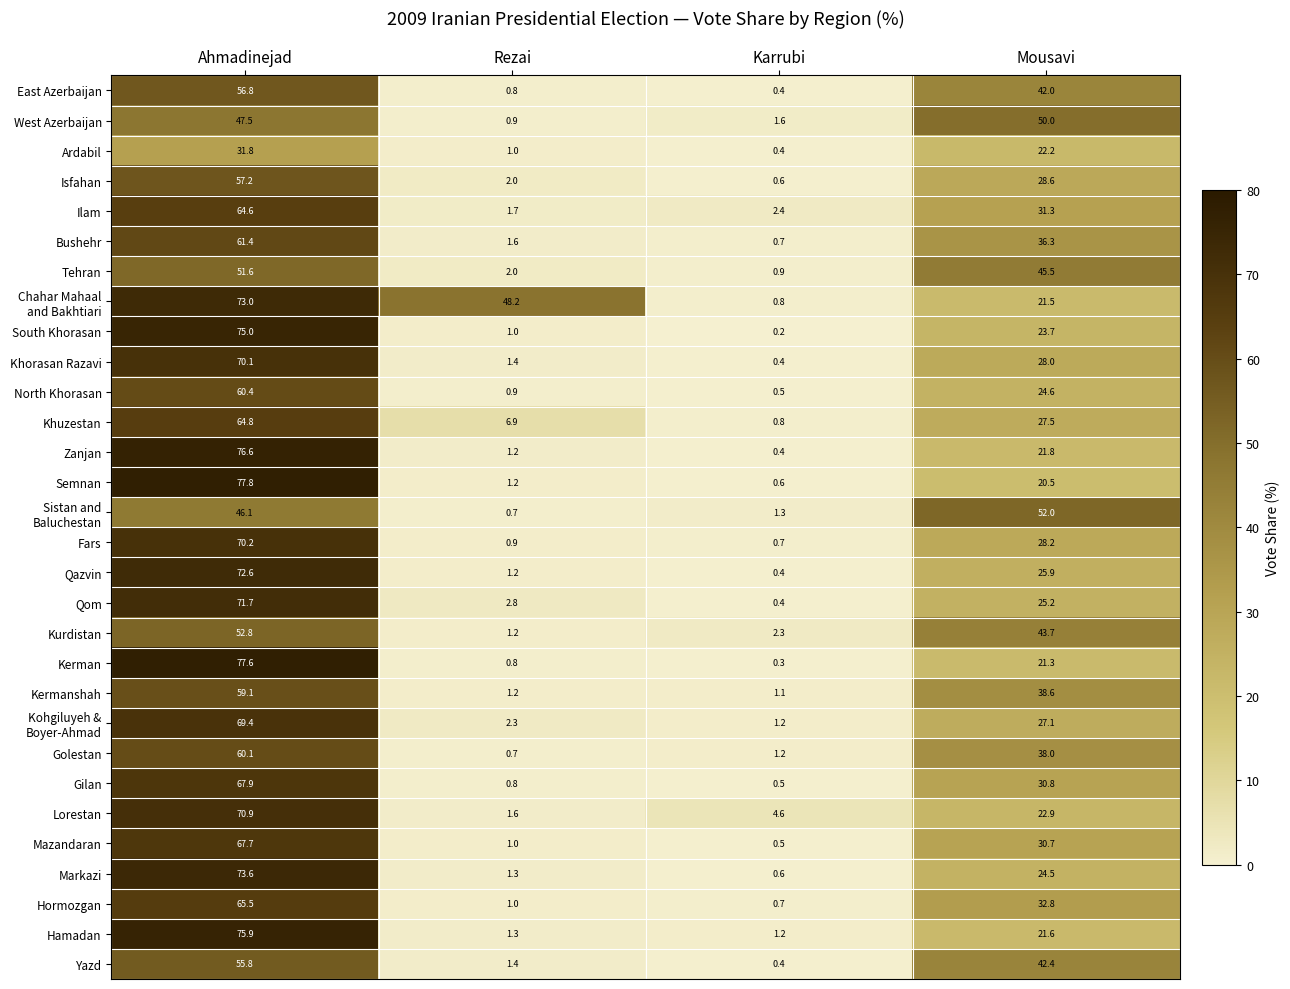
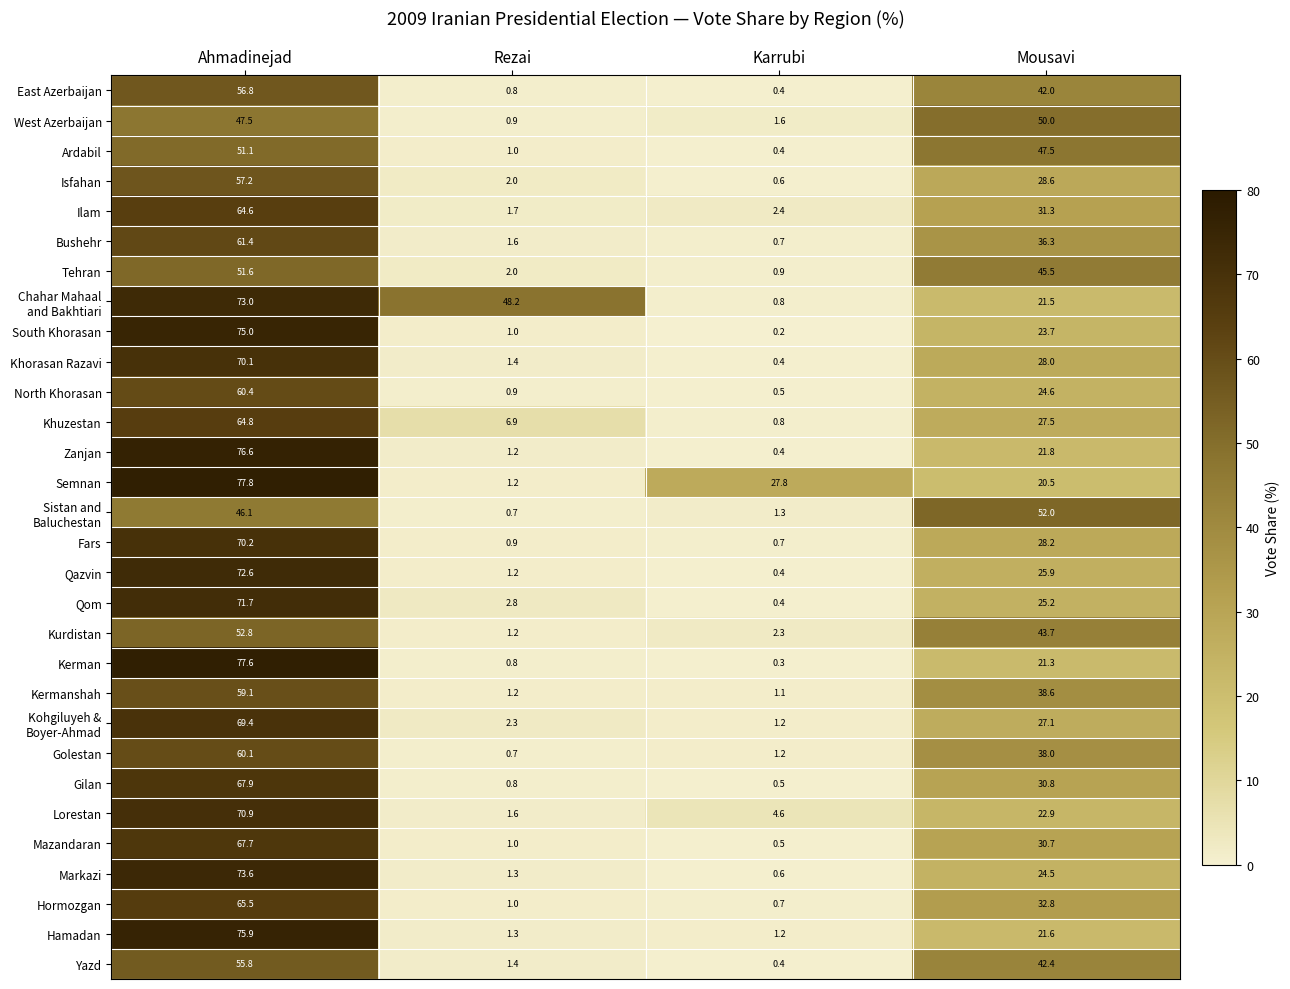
Ardabil, Ahmadinejad: 31.8 -> 51.1
Ardabil, Mousavi: 22.2 -> 47.5
Semnan, Karrubi: 0.6 -> 27.8
